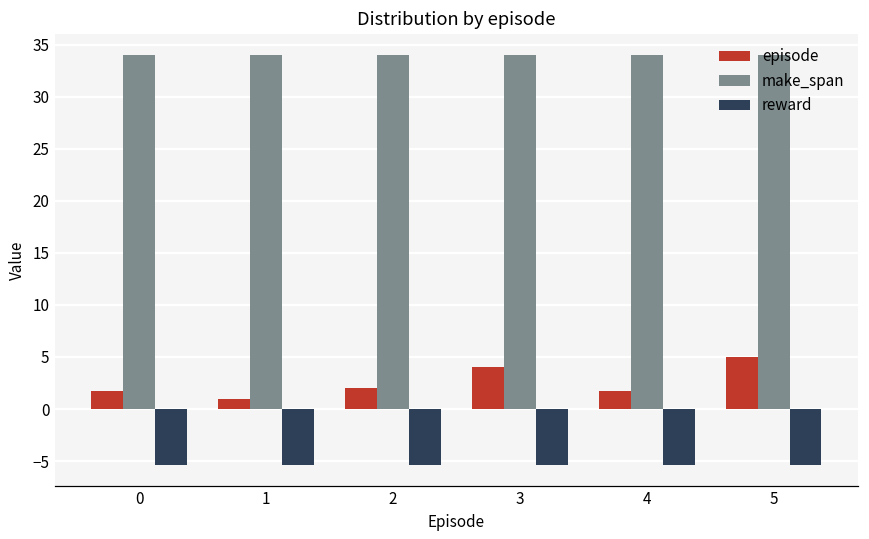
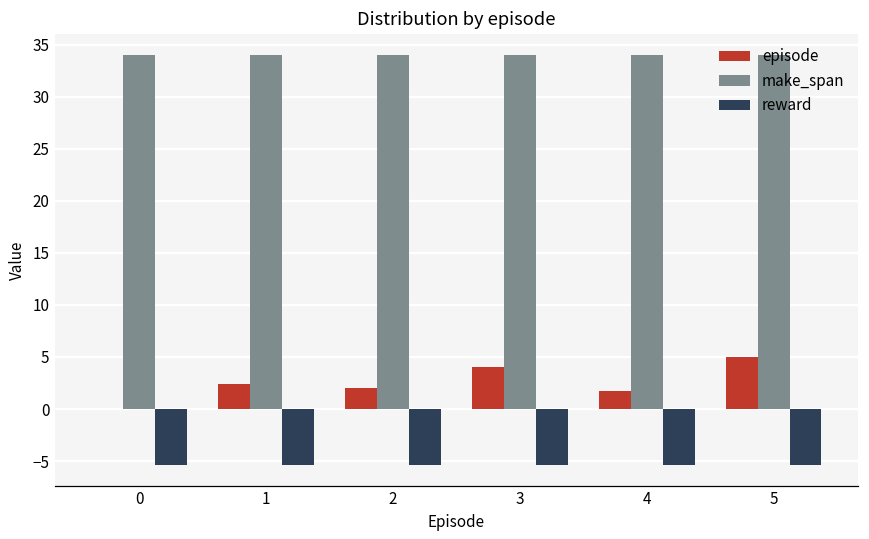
episode, 0: 2 -> 0
episode, 1: 1 -> 2
